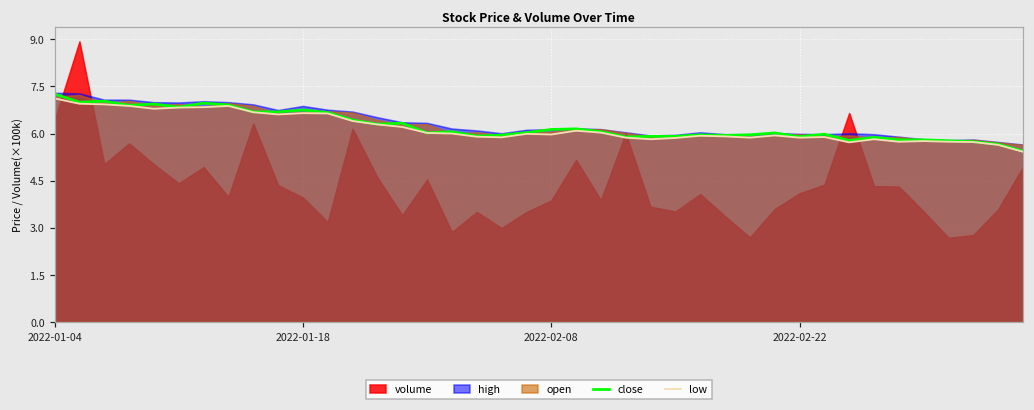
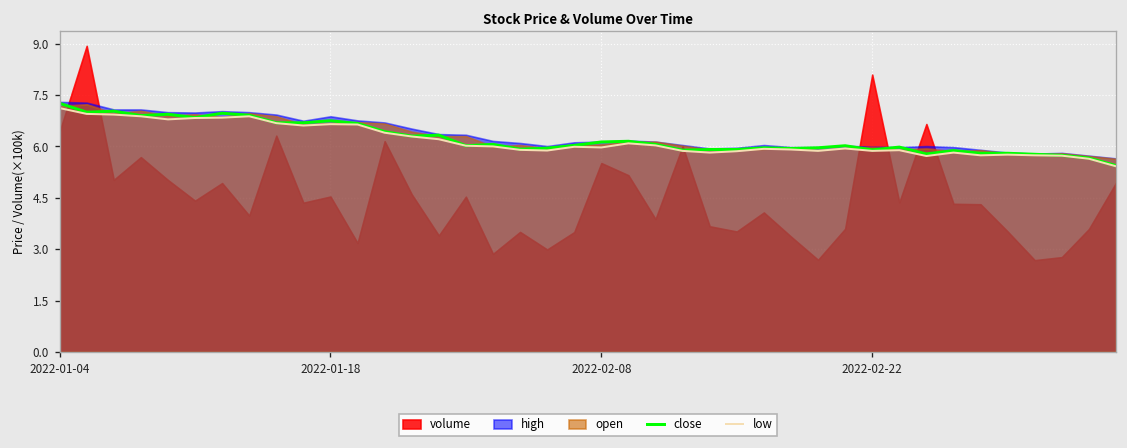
volume, 2022-01-18: 4.0 -> 4.5
volume, 2022-02-08: 3.9 -> 5.5
volume, 2022-02-22: 4.1 -> 8.1
